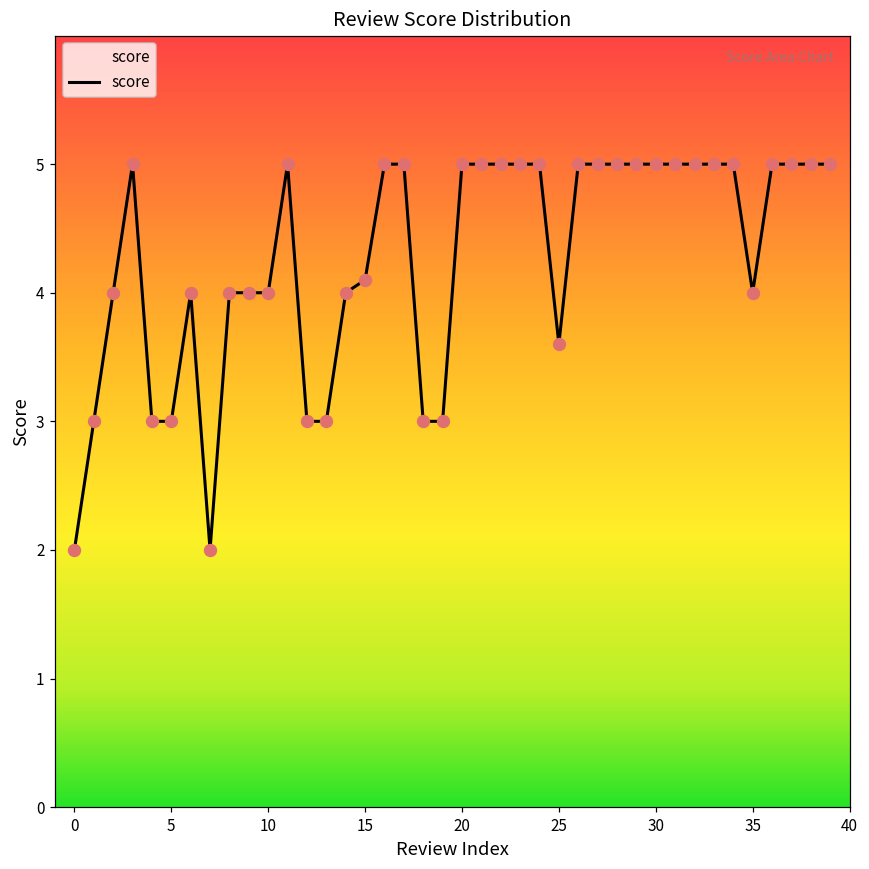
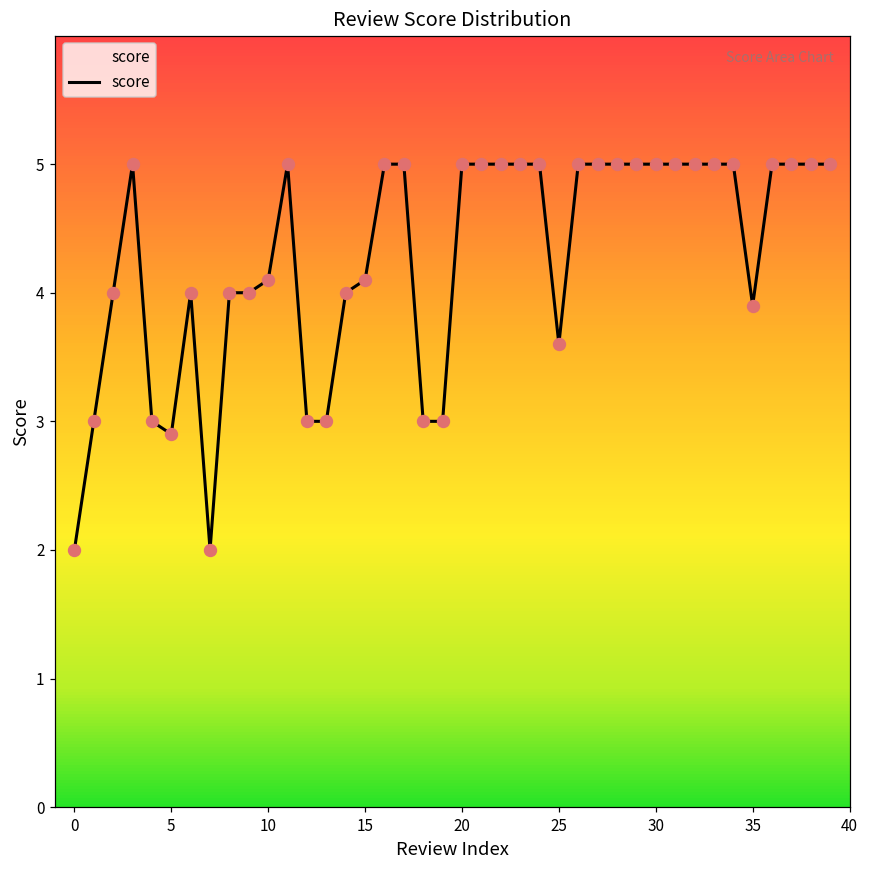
5: 3.0 -> 2.9
10: 4.0 -> 4.1
35: 4.0 -> 3.9
